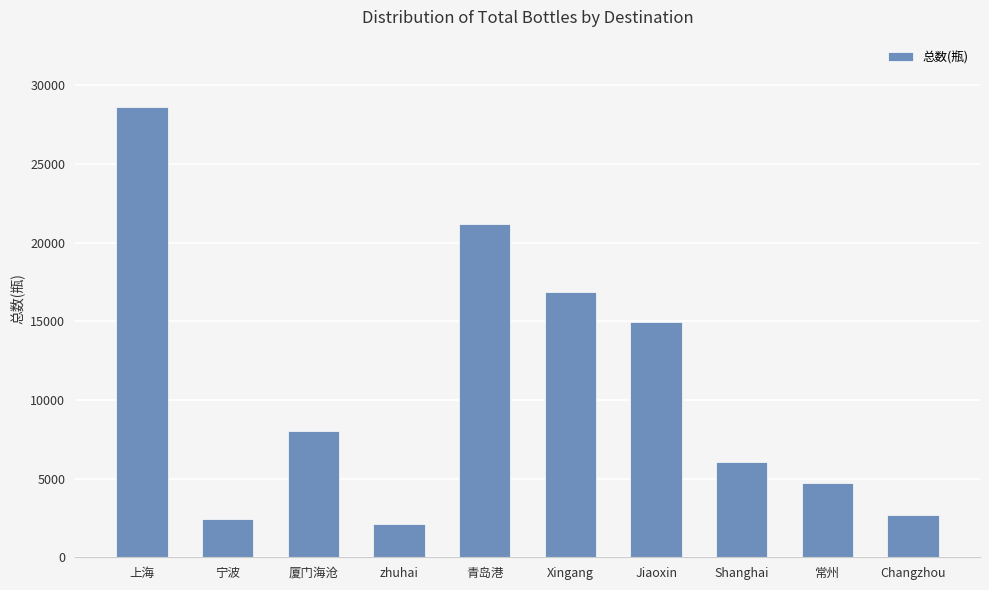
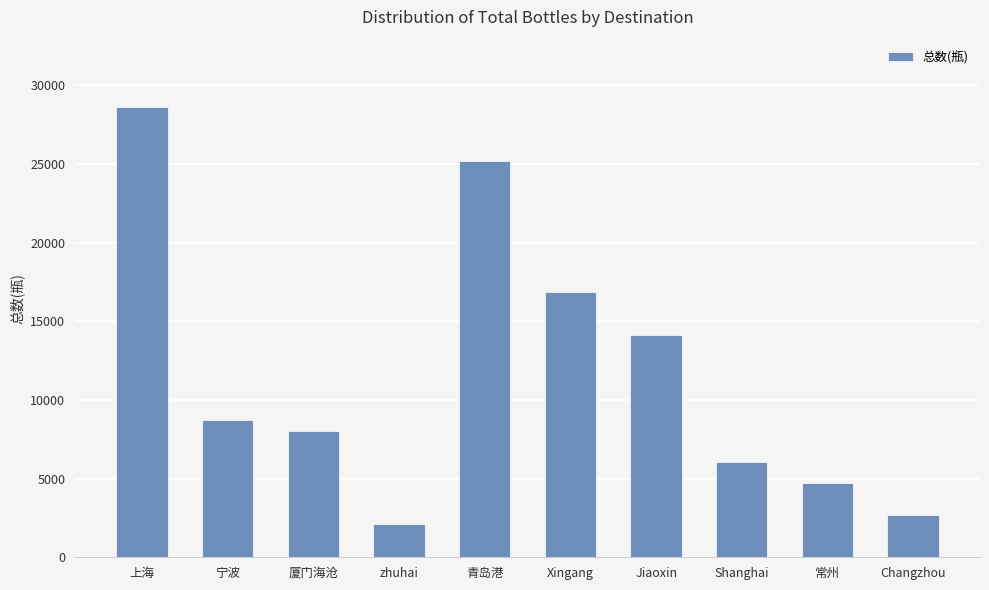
宁波: 2500 -> 8700
青岛港: 21200 -> 25200
Jiaoxin: 15000 -> 14100
